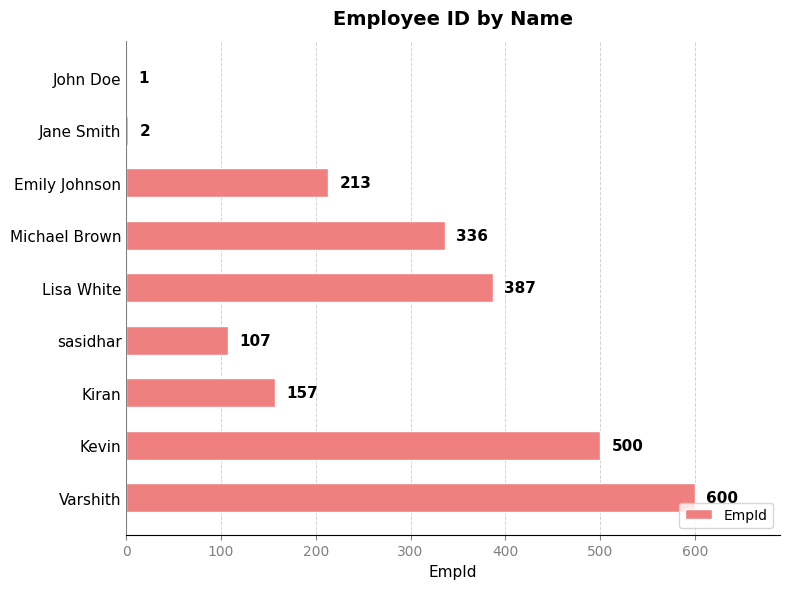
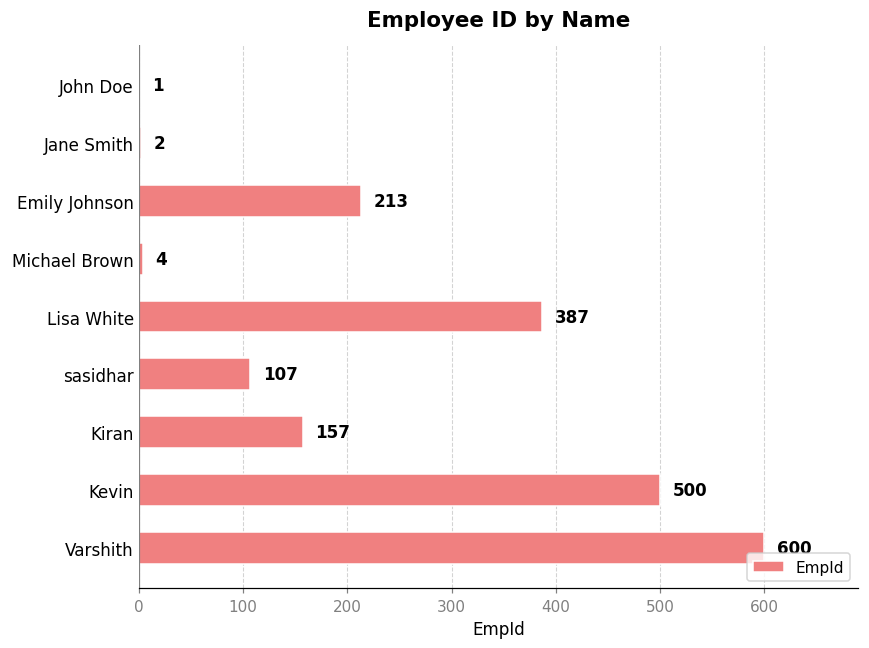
Michael Brown: 336 -> 4
